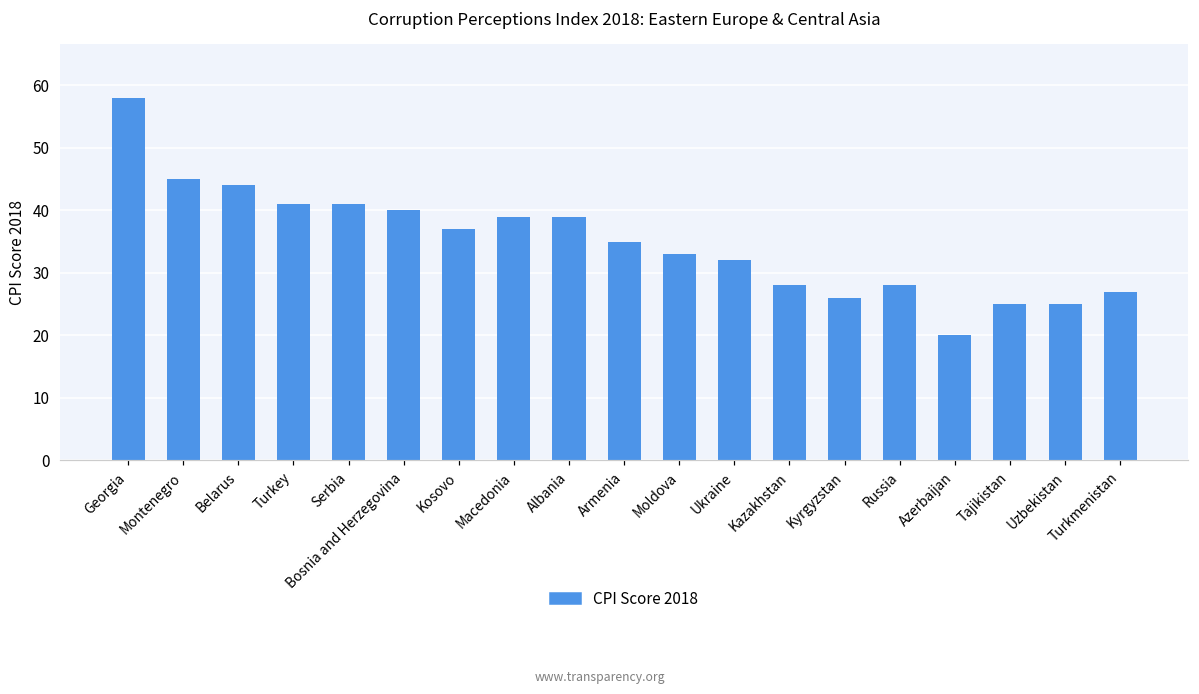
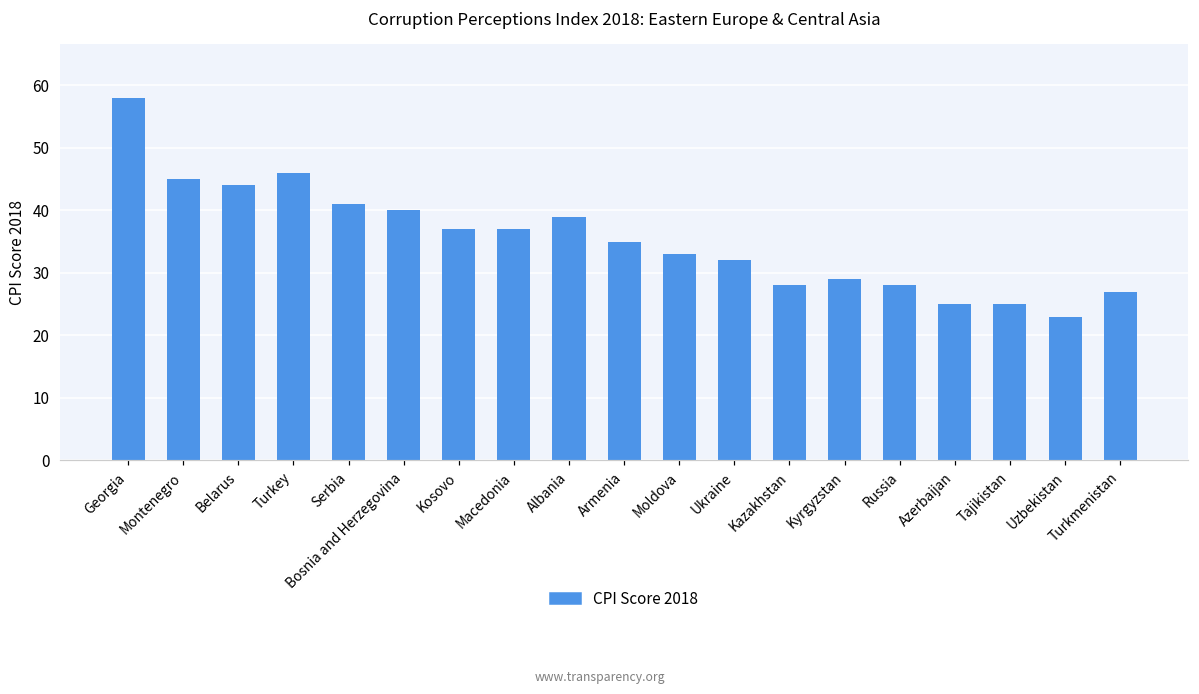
Turkey: 41 -> 46
Macedonia: 39 -> 37
Kyrgyzstan: 26 -> 29
Azerbaijan: 20 -> 25
Uzbekistan: 25 -> 23
